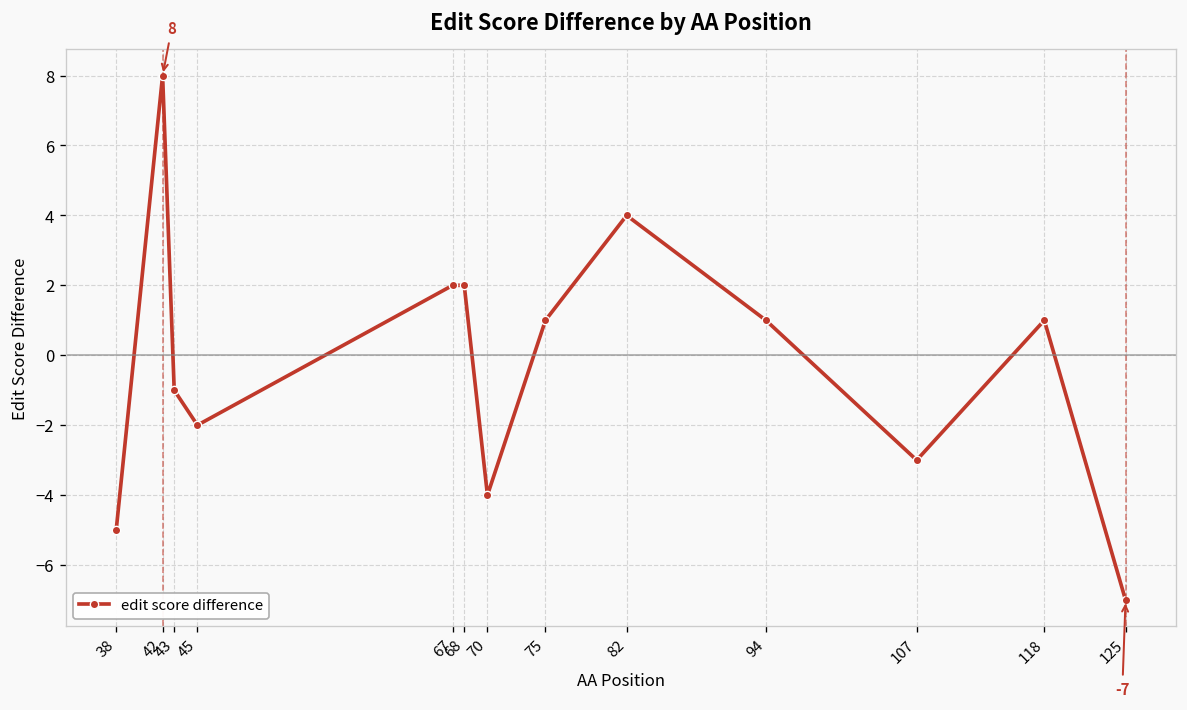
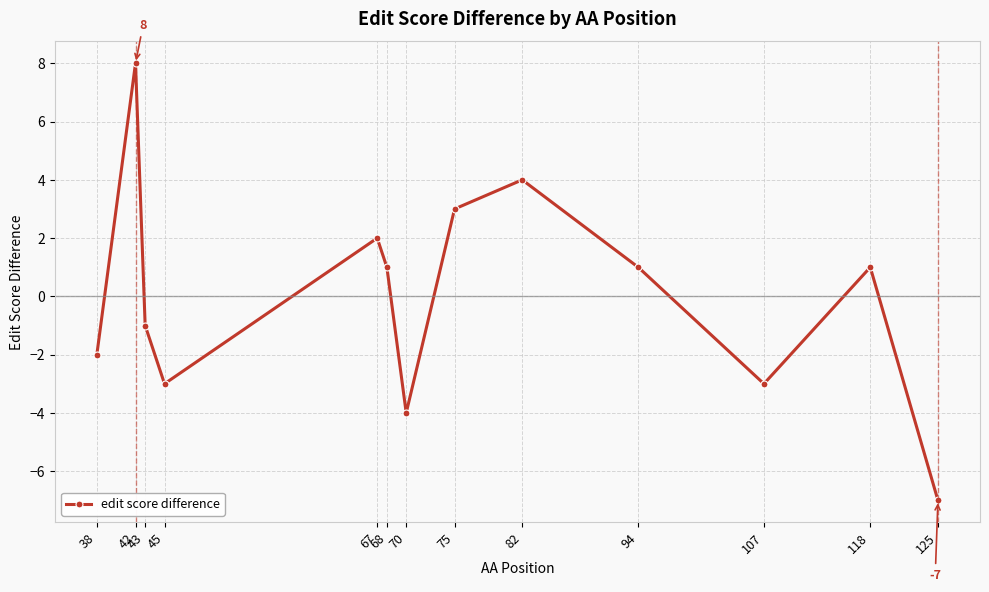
38: -5 -> -2
45: -2 -> -3
68: 2 -> 1
75: 1 -> 3
